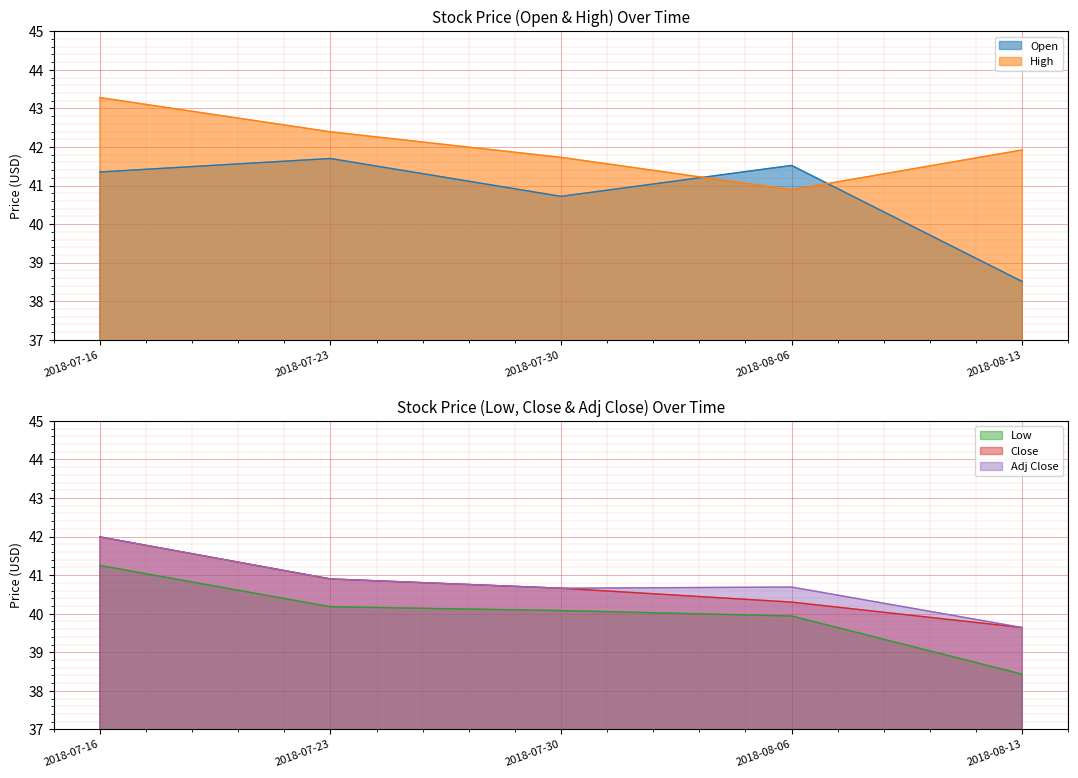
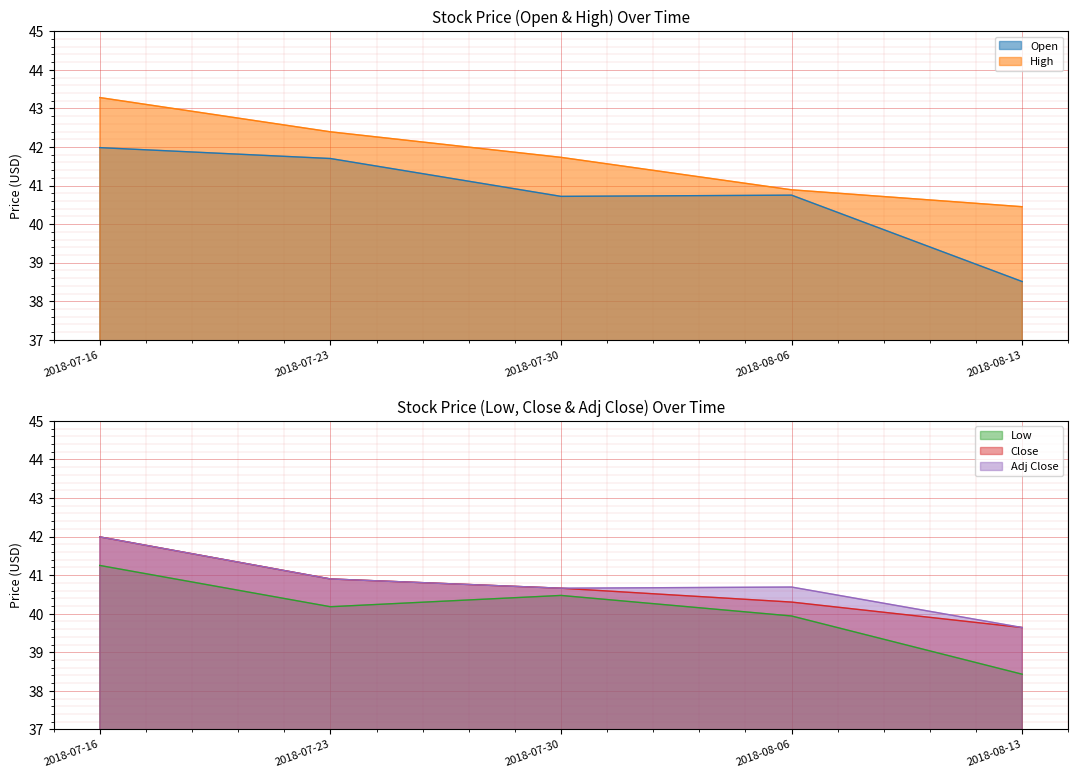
Stock Price (Open & High) Over Time, Open, 2018-07-16: 41.3 -> 42.0
Stock Price (Open & High) Over Time, Open, 2018-08-06: 41.5 -> 40.8
Stock Price (Open & High) Over Time, High, 2018-08-13: 41.9 -> 40.5
Stock Price (Low, Close & Adj Close) Over Time, Low, 2018-07-30: 40.1 -> 40.5
